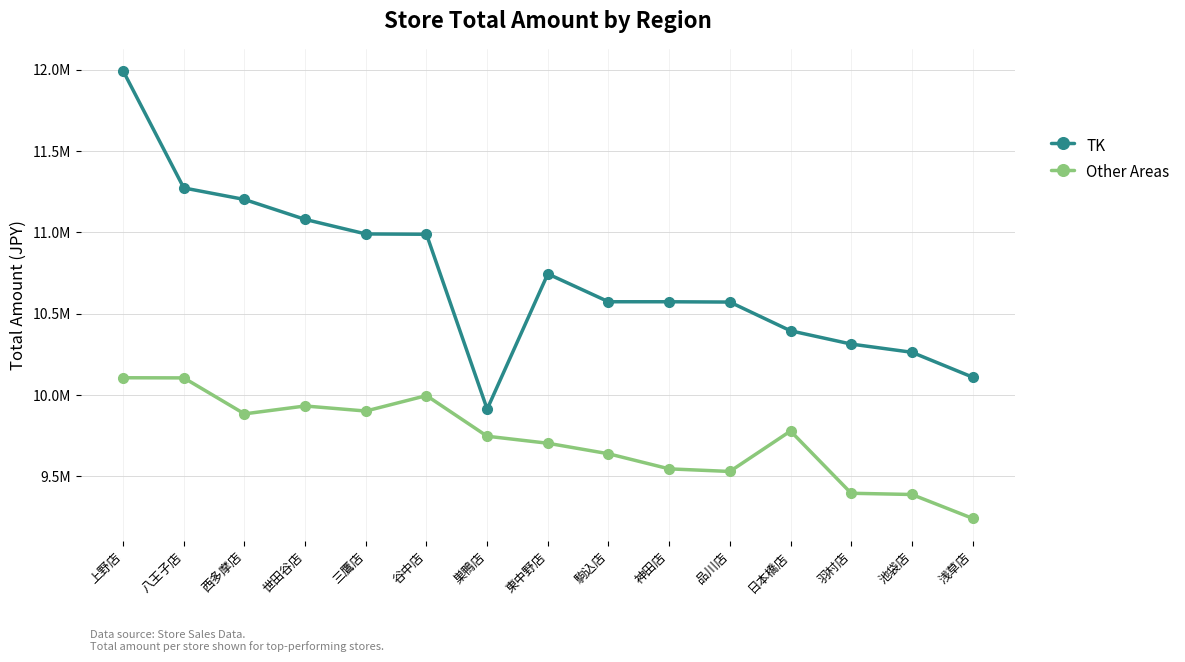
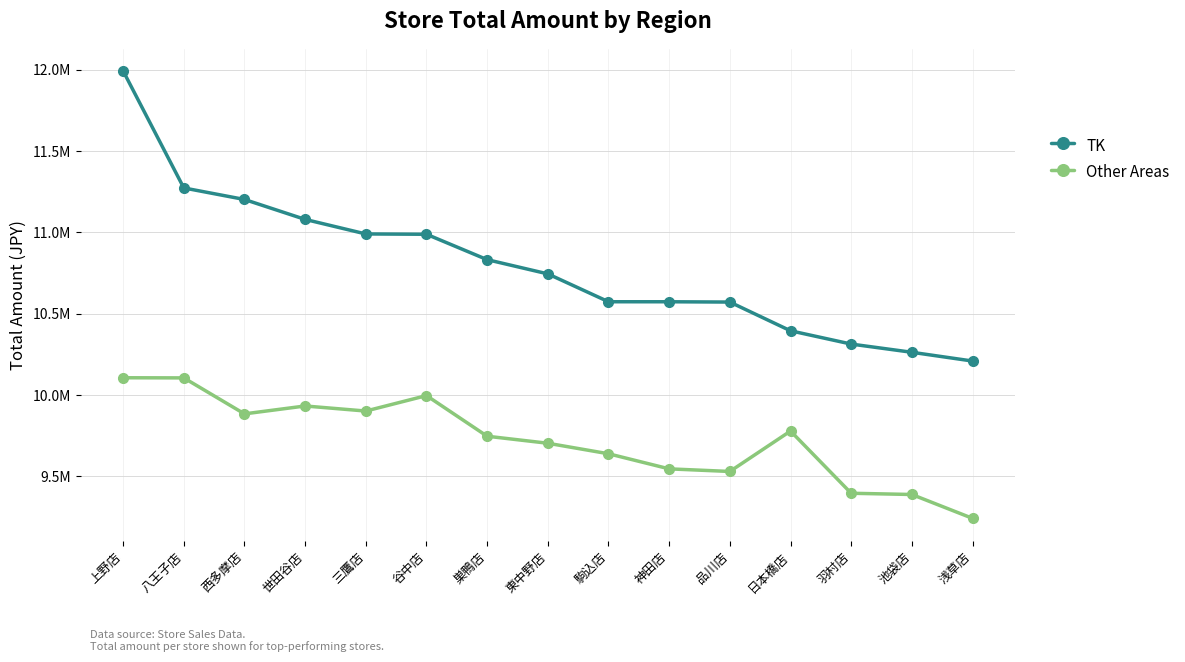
TK, 巣鴨店: 9910000 -> 10830000
TK, 浅草店: 10110000 -> 10210000
